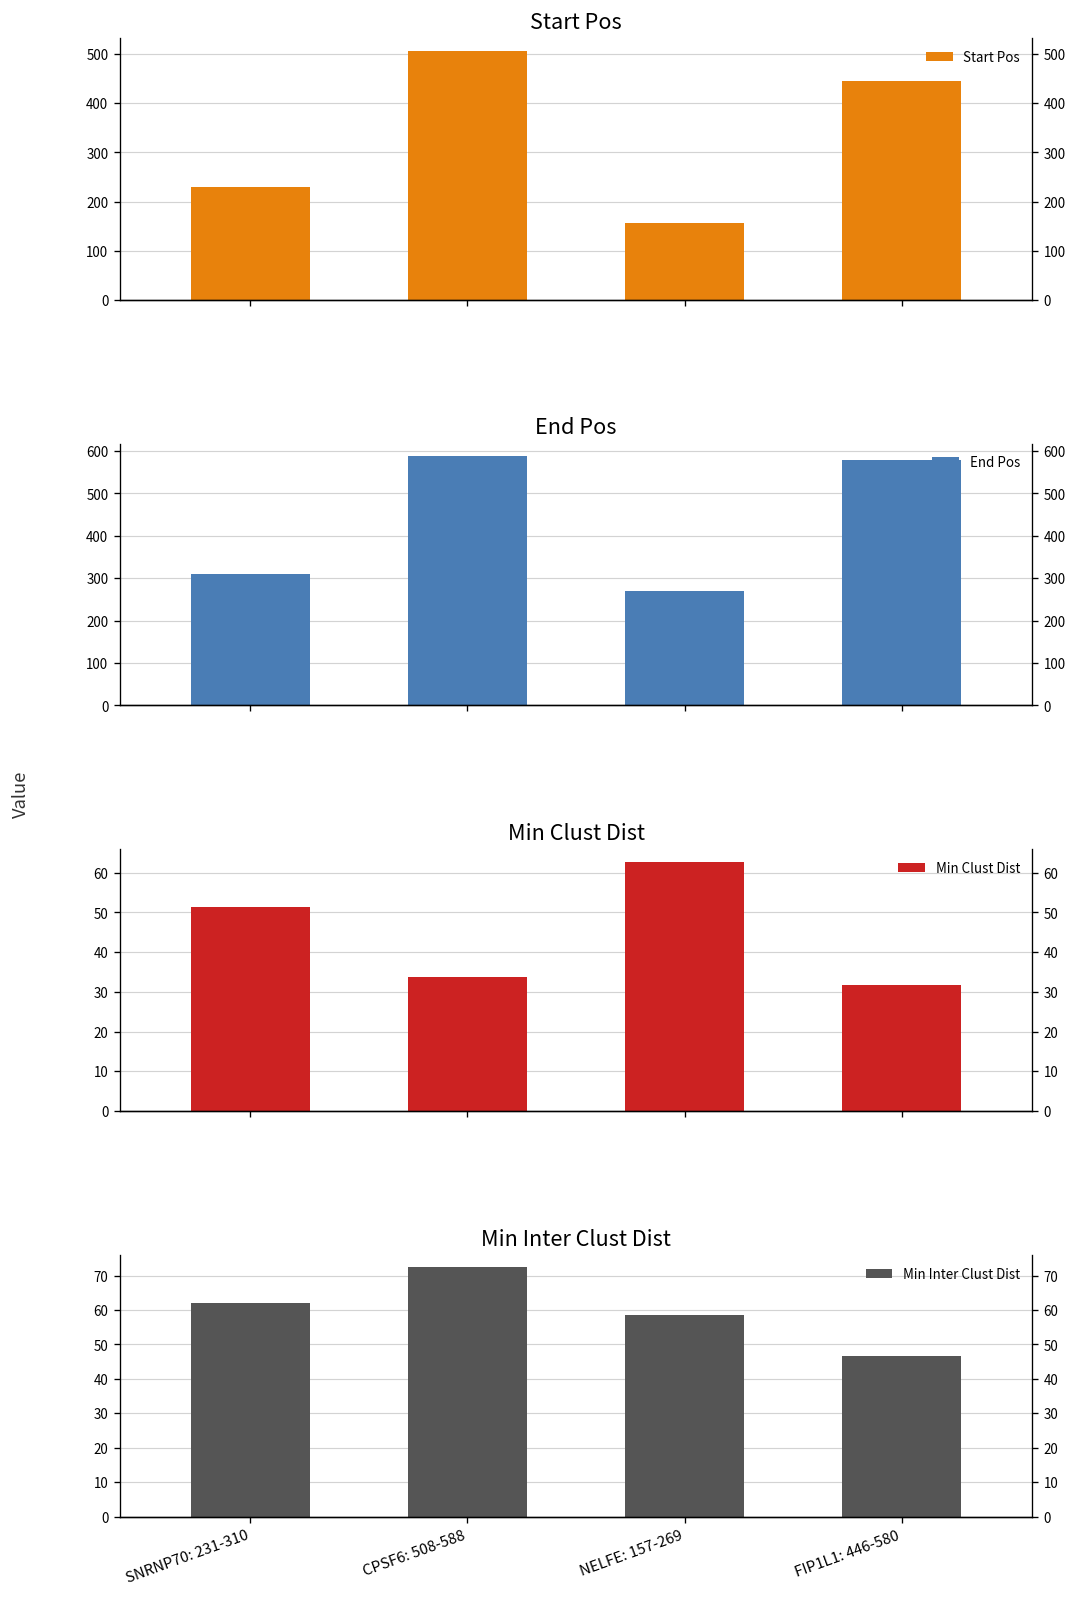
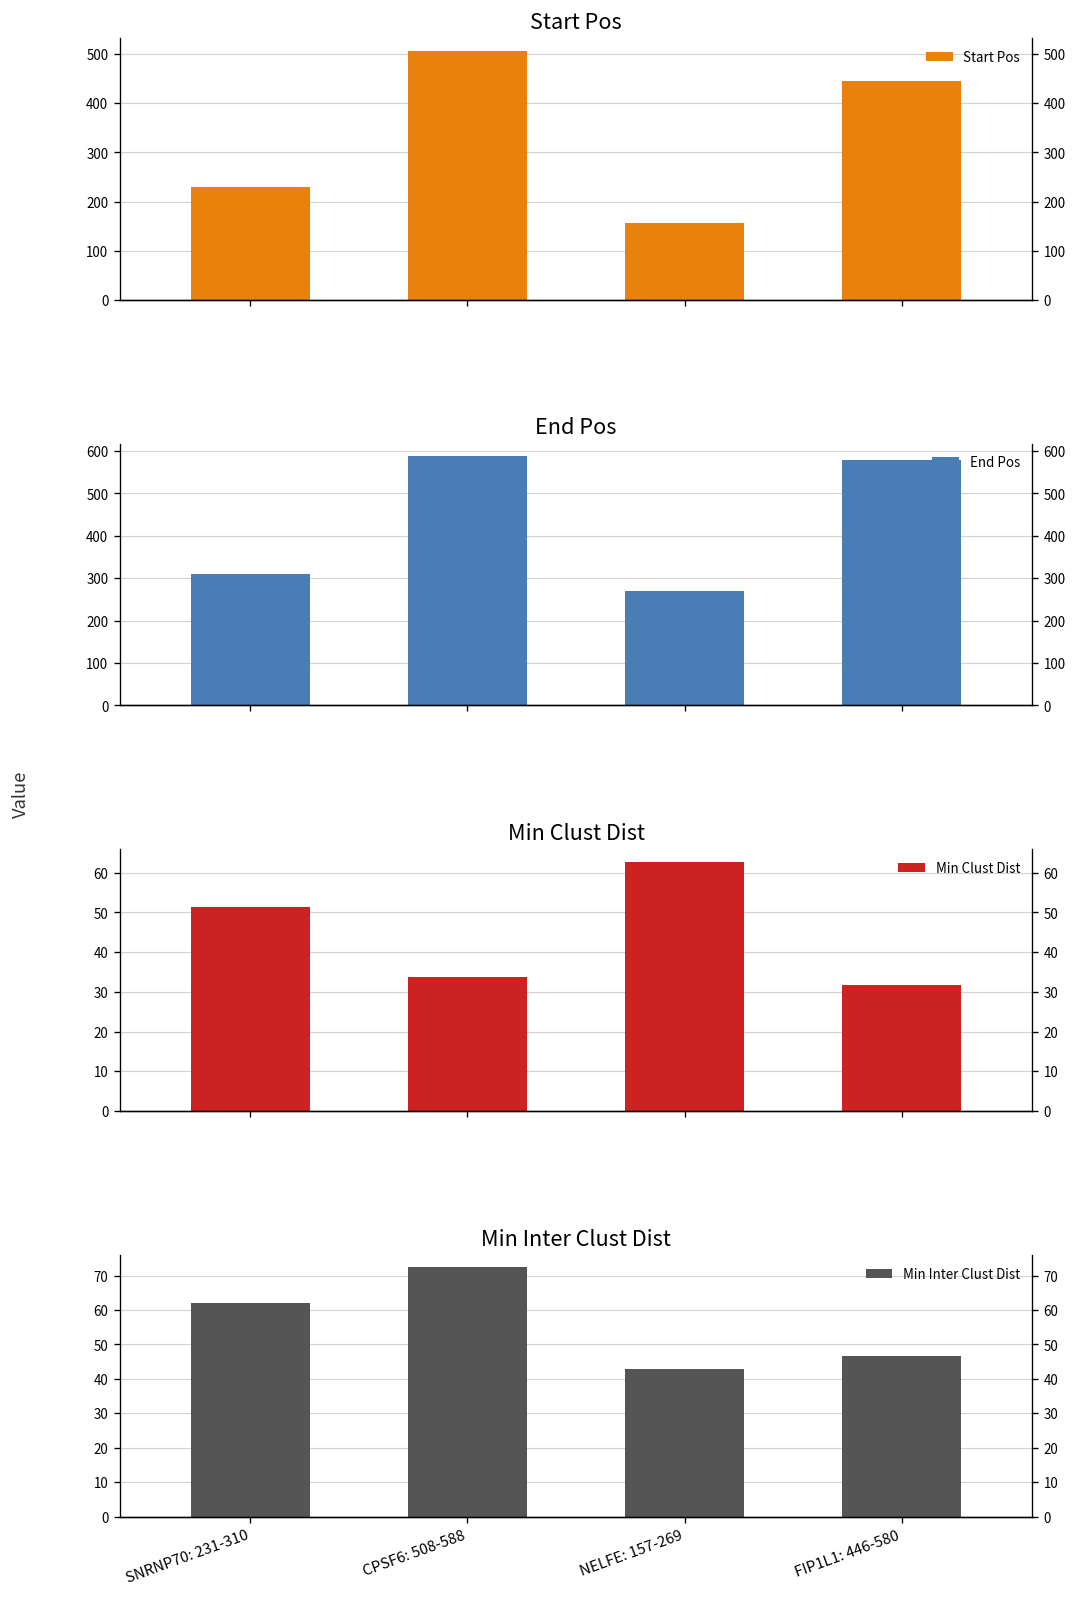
Min Inter Clust Dist, NELFE: 157-269: 59 -> 43
